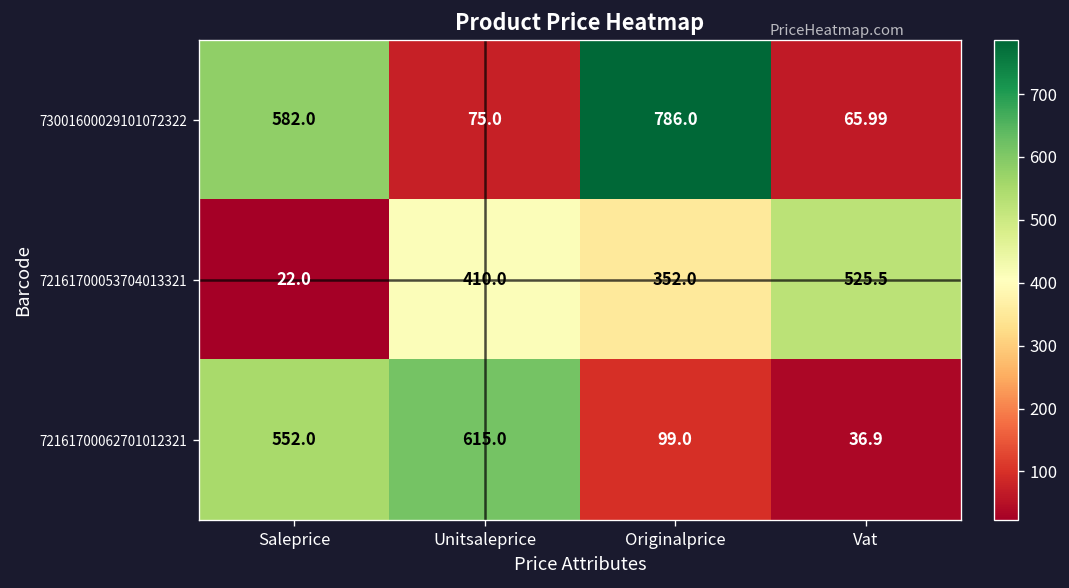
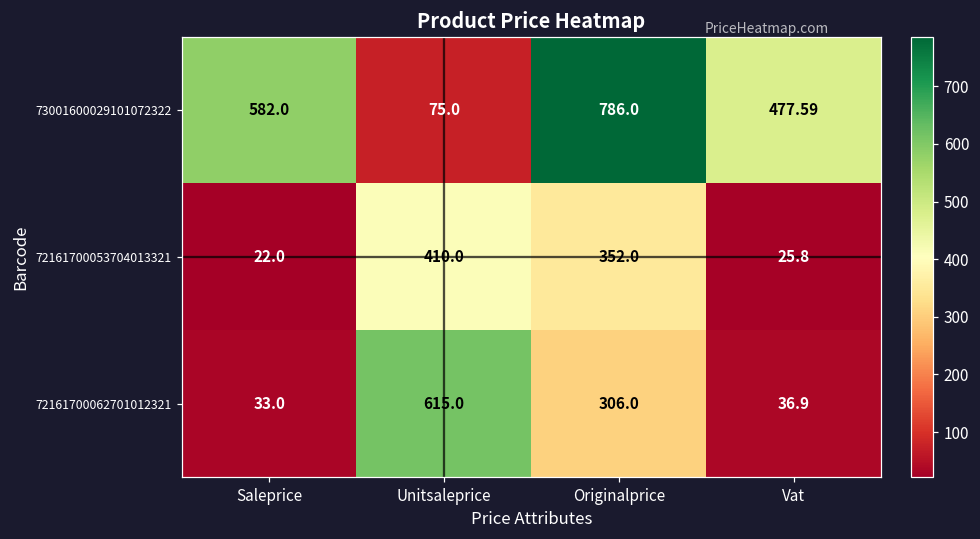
73001600029101072322, Vat: 65.99 -> 477.59
72161700053704013321, Vat: 525.5 -> 25.8
72161700062701012321, Saleprice: 552.0 -> 33.0
72161700062701012321, Originalprice: 99.0 -> 306.0
